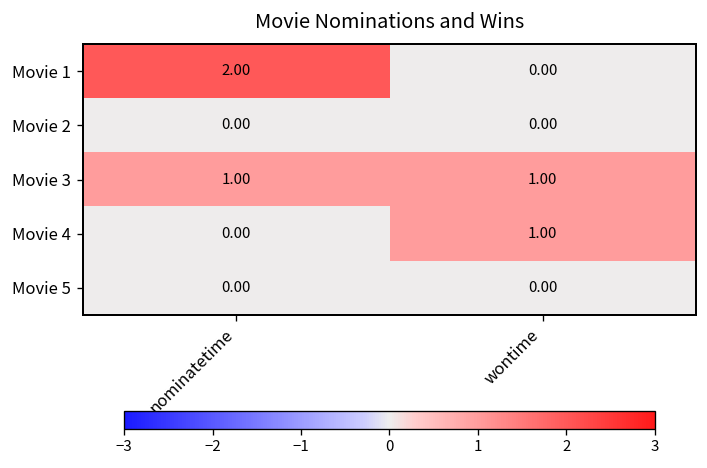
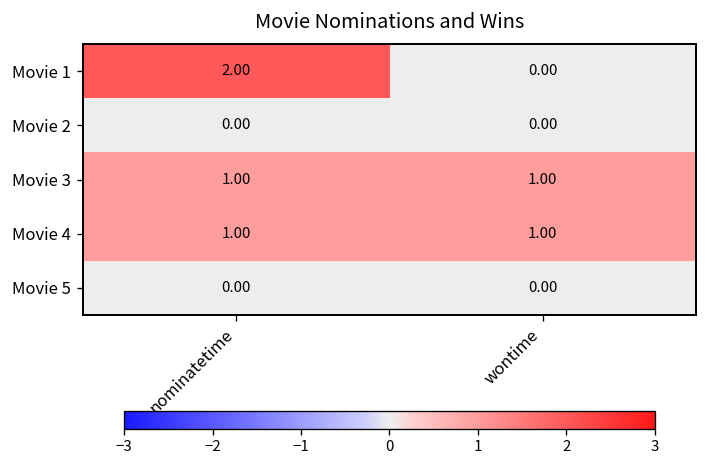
Movie 4, nominatetime: 0.00 -> 1.00
